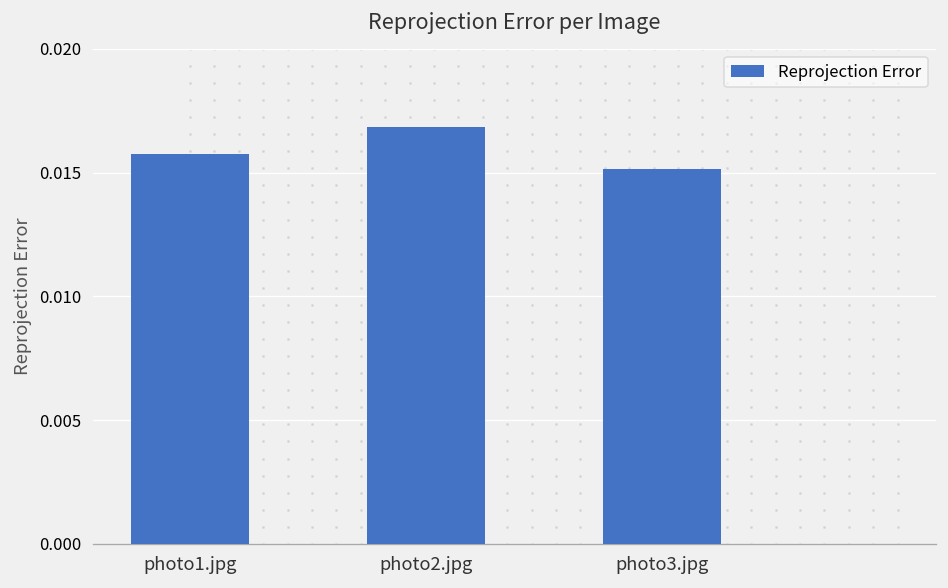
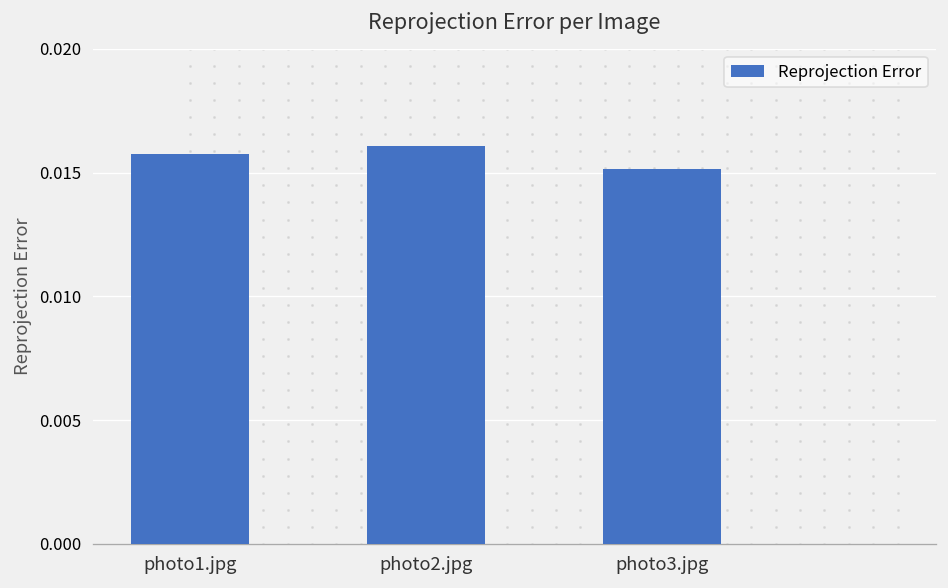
Reprojection Error, photo2.jpg: 0.0168 -> 0.0161
